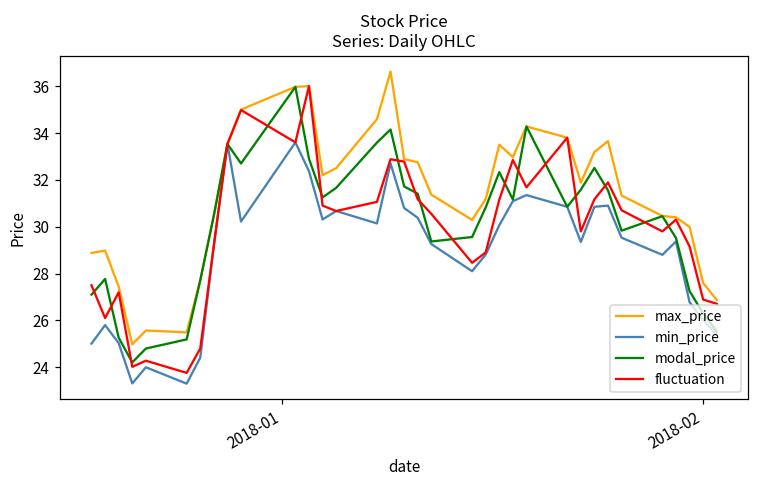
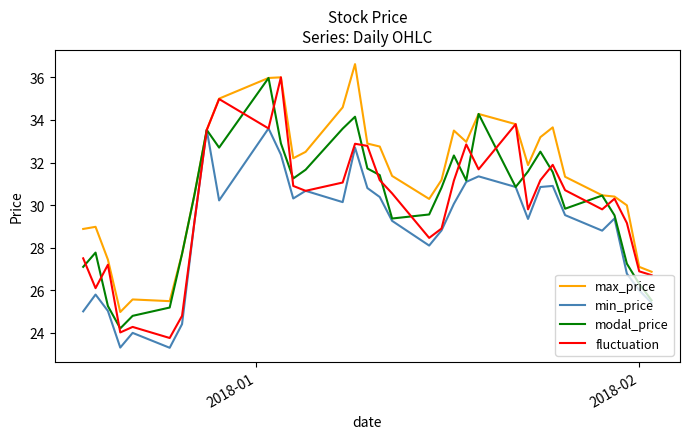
max_price, 2018-02: 27.6 -> 27.1
